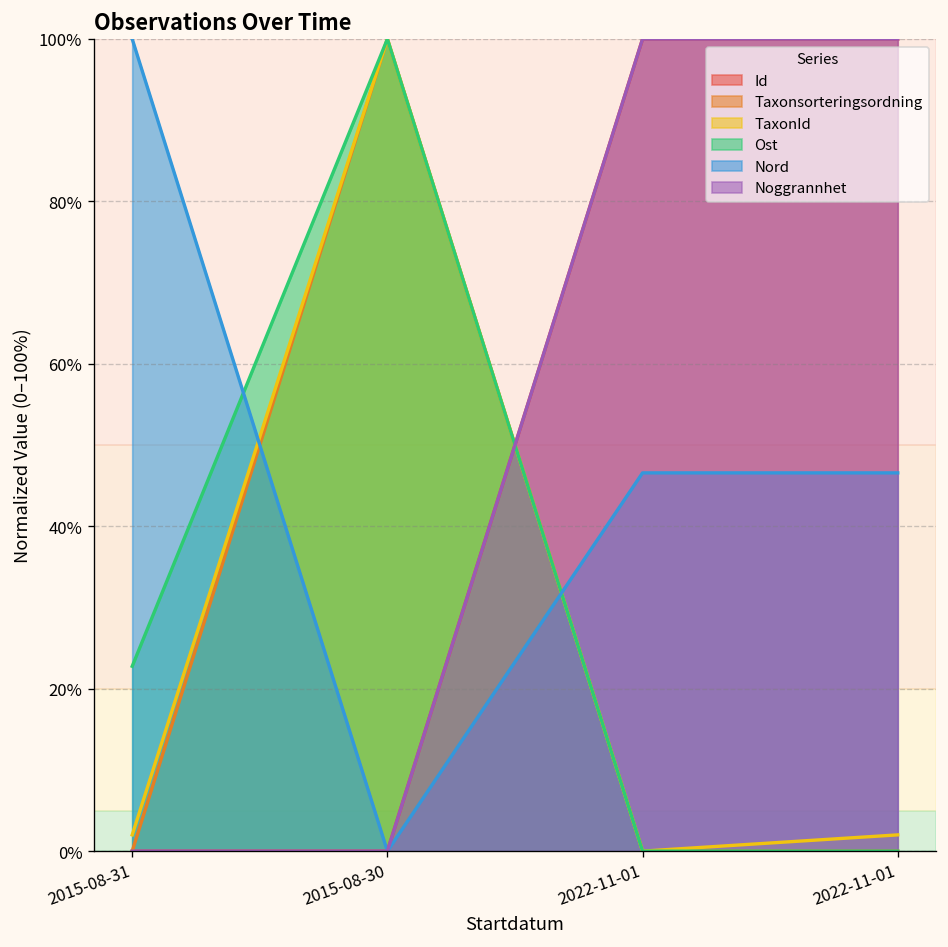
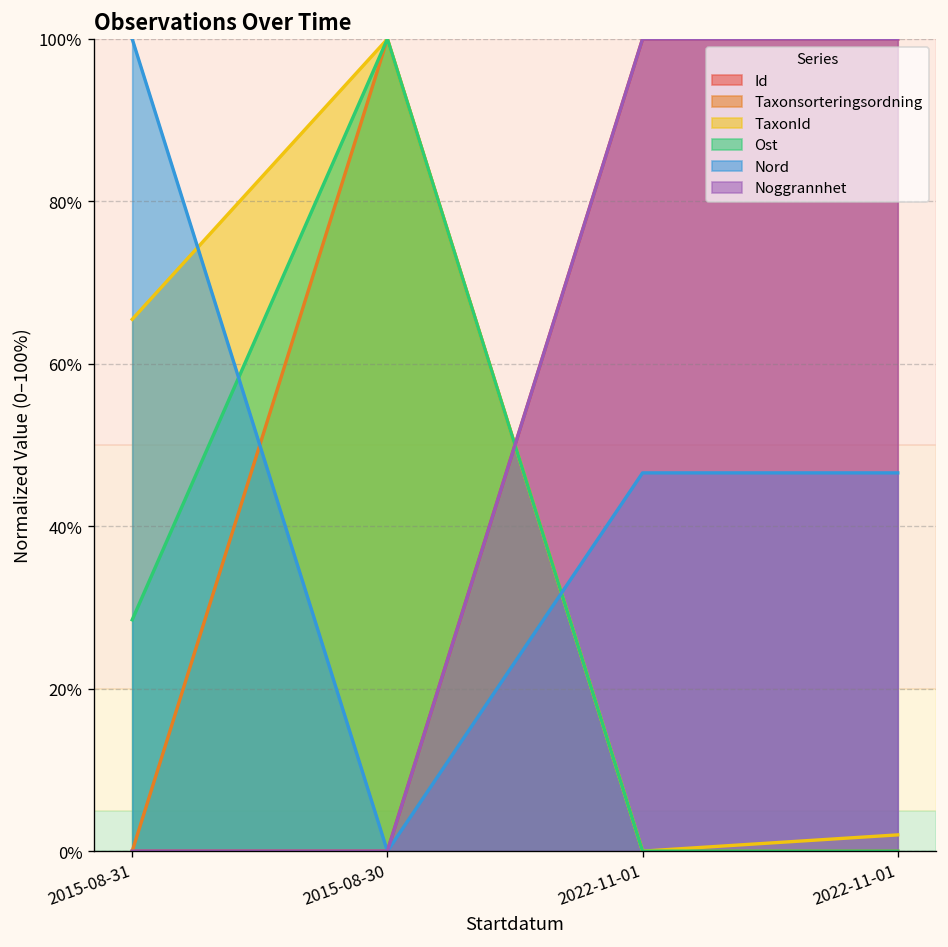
TaxonId, 2015-08-31: 2% -> 65%
Ost, 2015-08-31: 23% -> 28%
